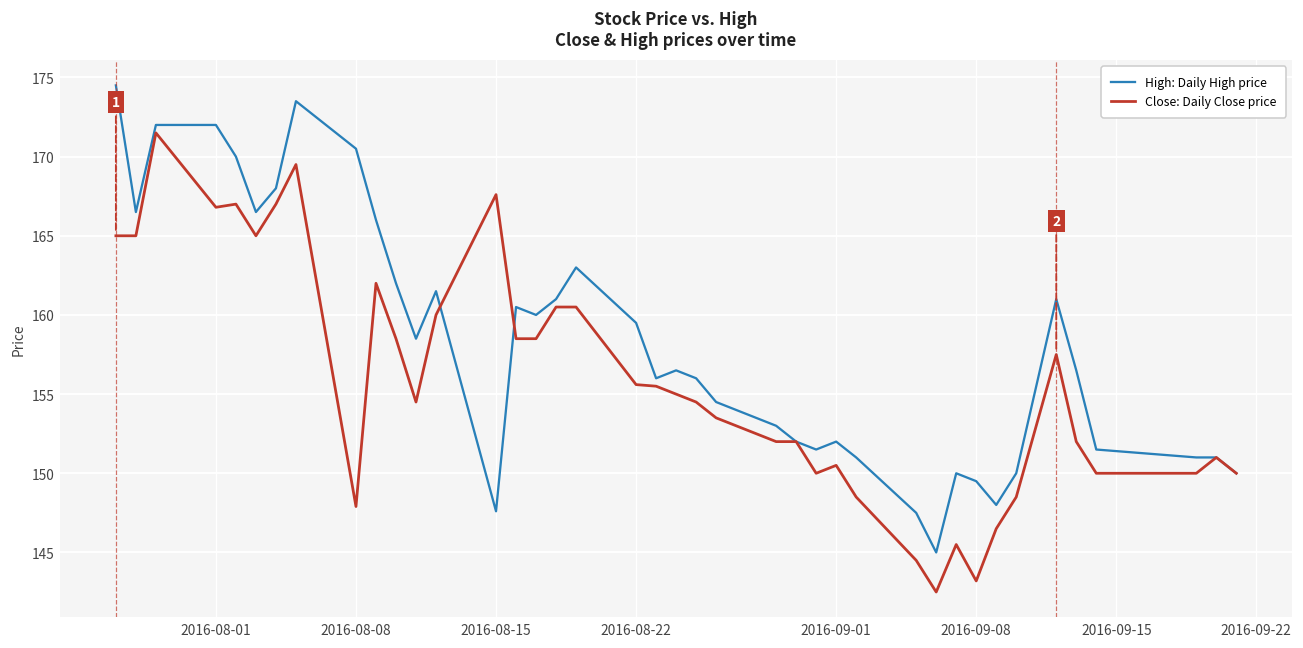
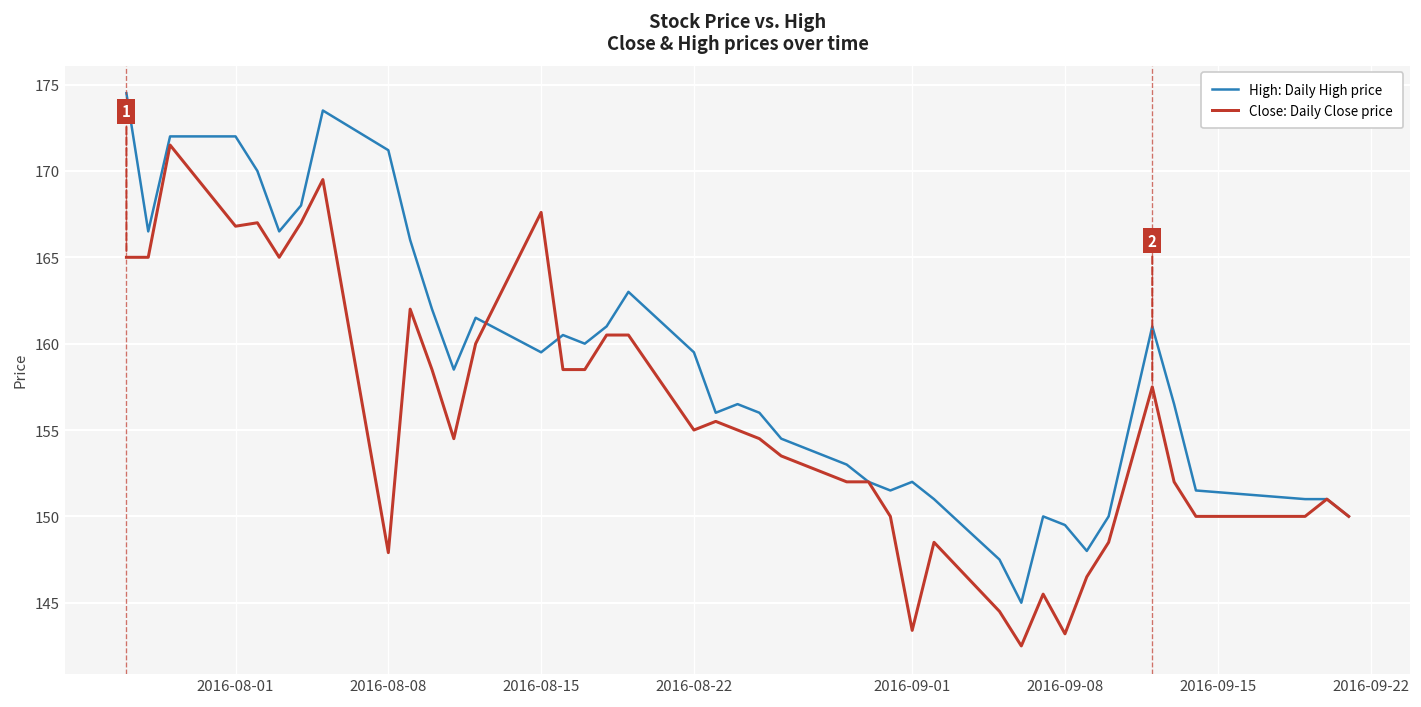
High: Daily High price, 2016-08-08: 170.5 -> 171.2
High: Daily High price, 2016-08-15: 147.6 -> 159.5
Close: Daily Close price, 2016-08-22: 155.6 -> 155.0
Close: Daily Close price, 2016-09-01: 150.5 -> 143.4
